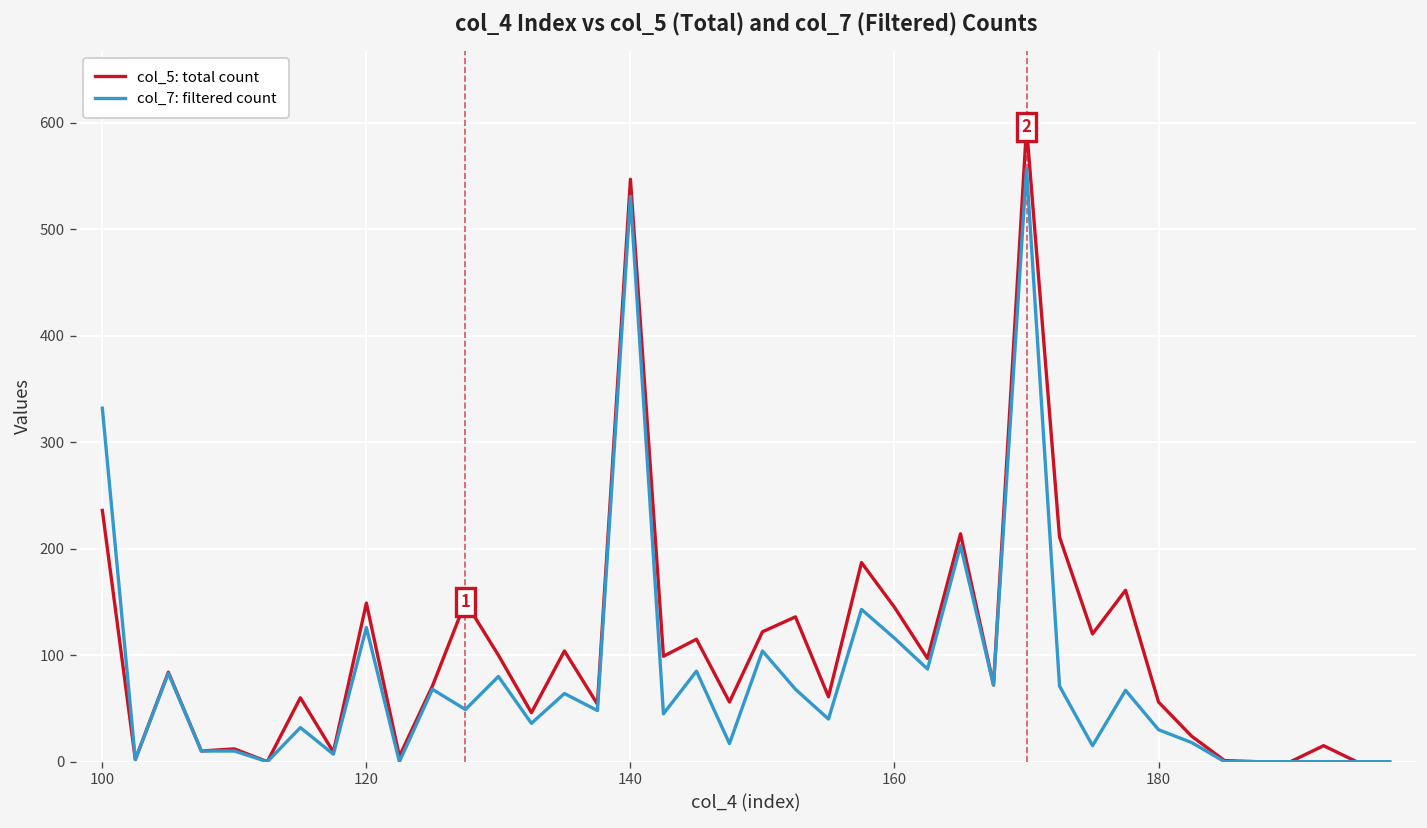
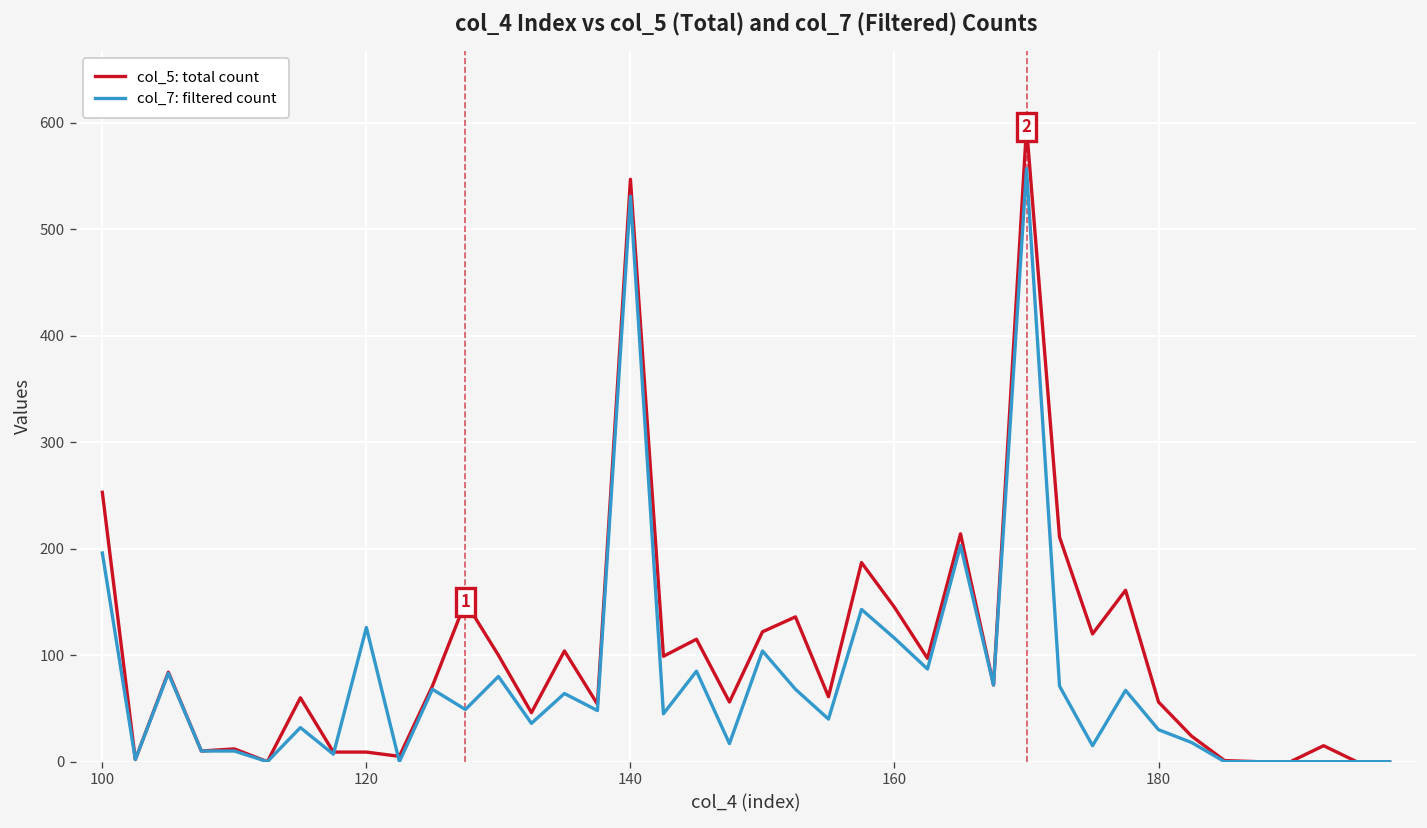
col_5: total count, 100: 240 -> 250
col_7: filtered count, 100: 330 -> 200
col_5: total count, 120: 150 -> 10
